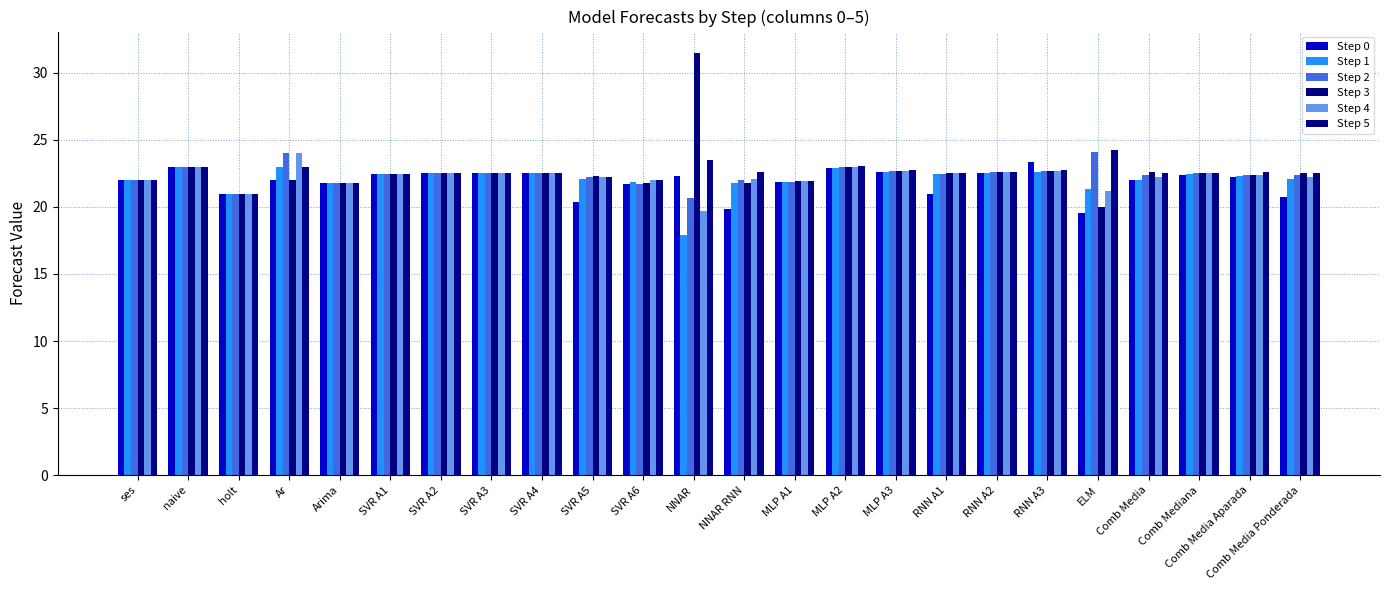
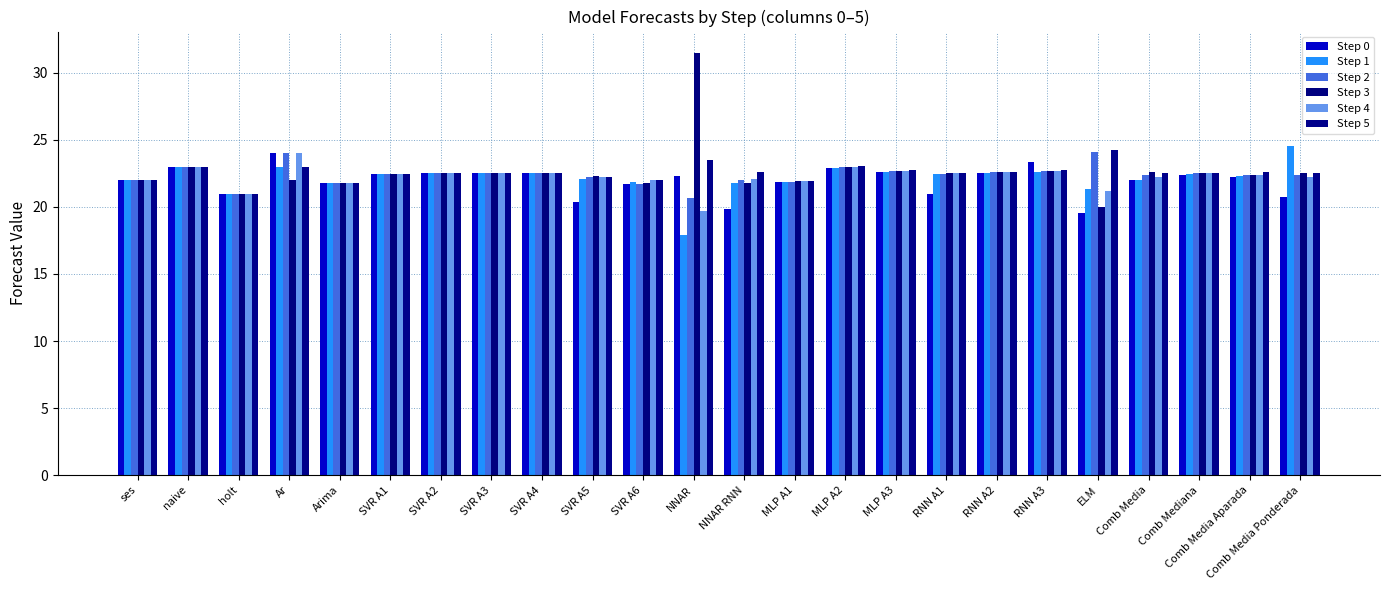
Step 0, Ar: 22 -> 24
Step 1, Comb Media Ponderada: 22.1 -> 24.5
